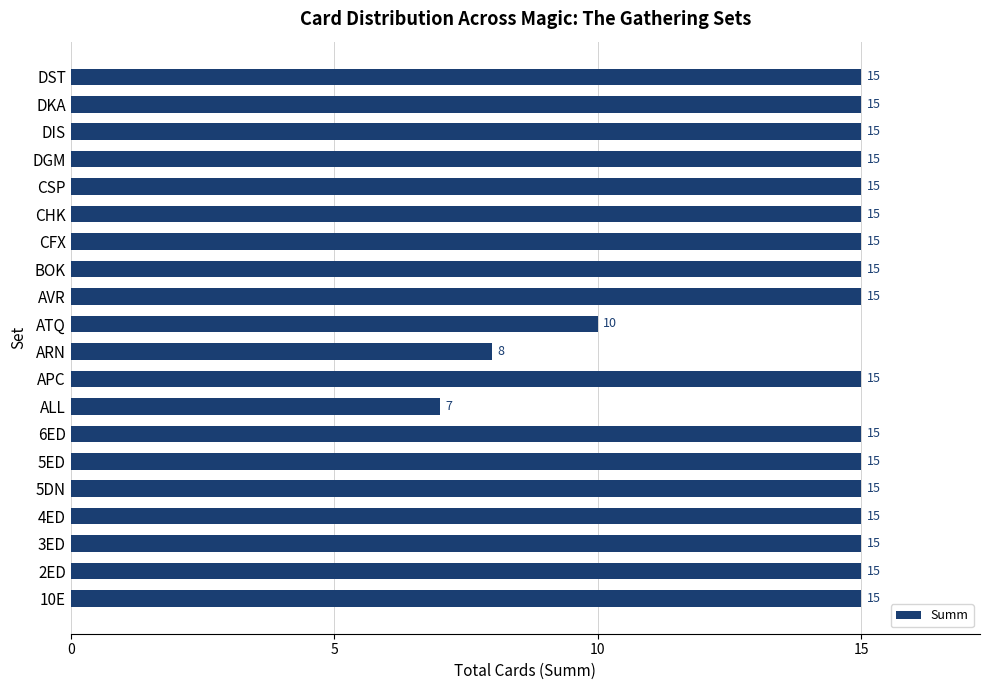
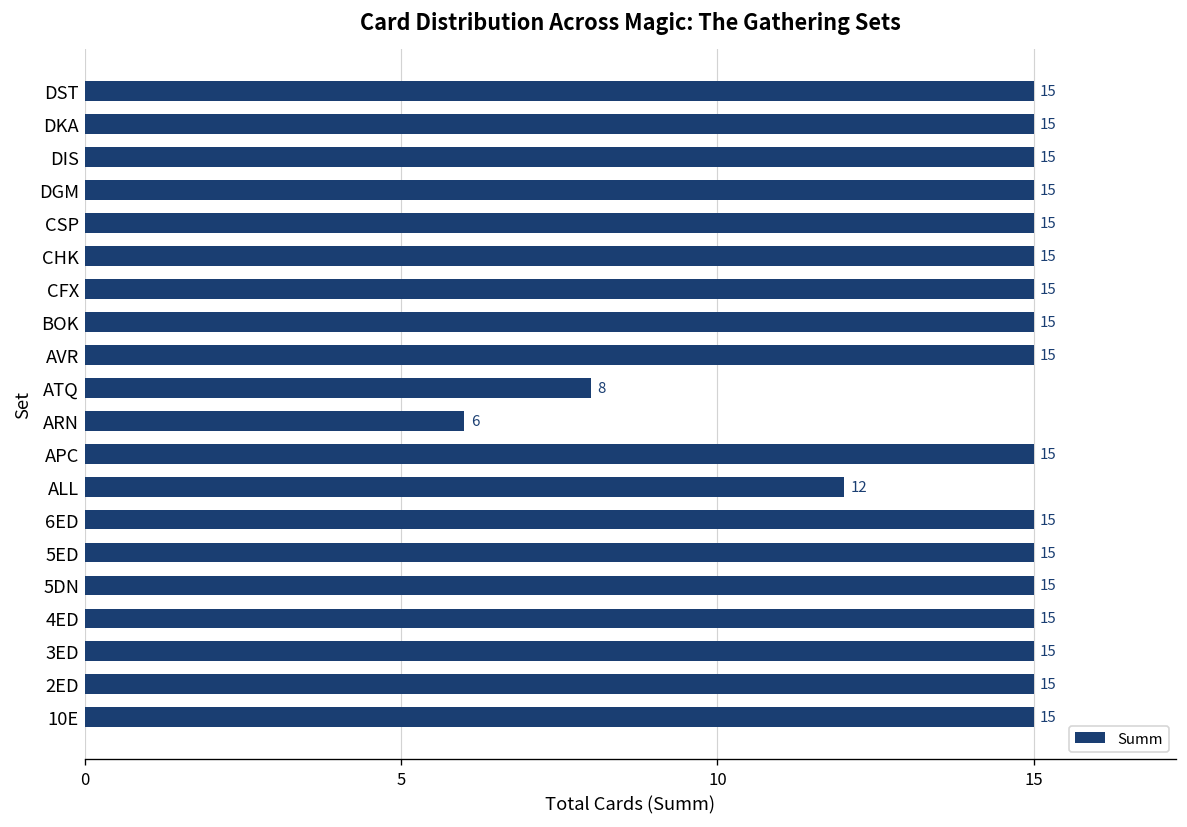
ATQ: 10 -> 8
ARN: 8 -> 6
ALL: 7 -> 12
